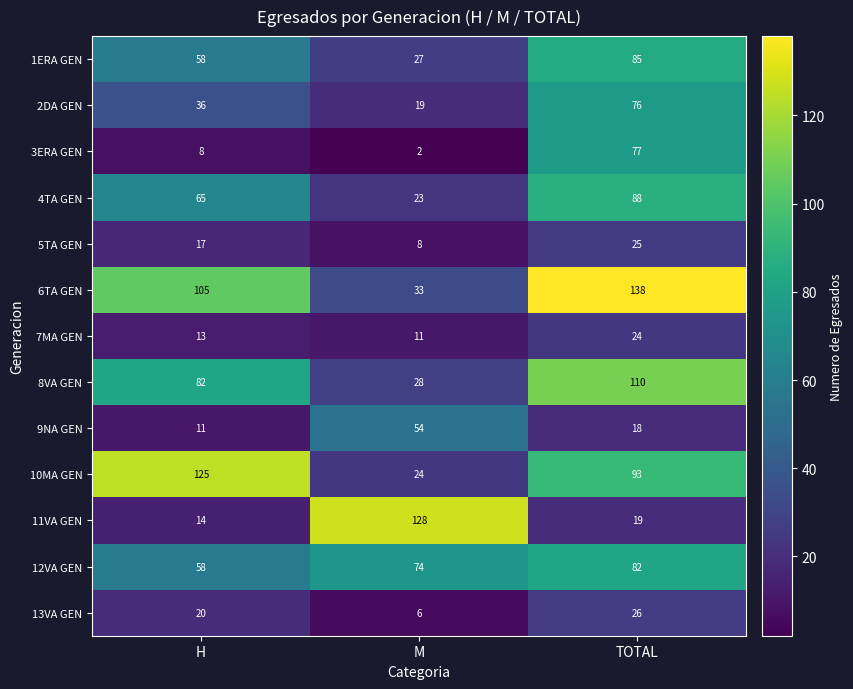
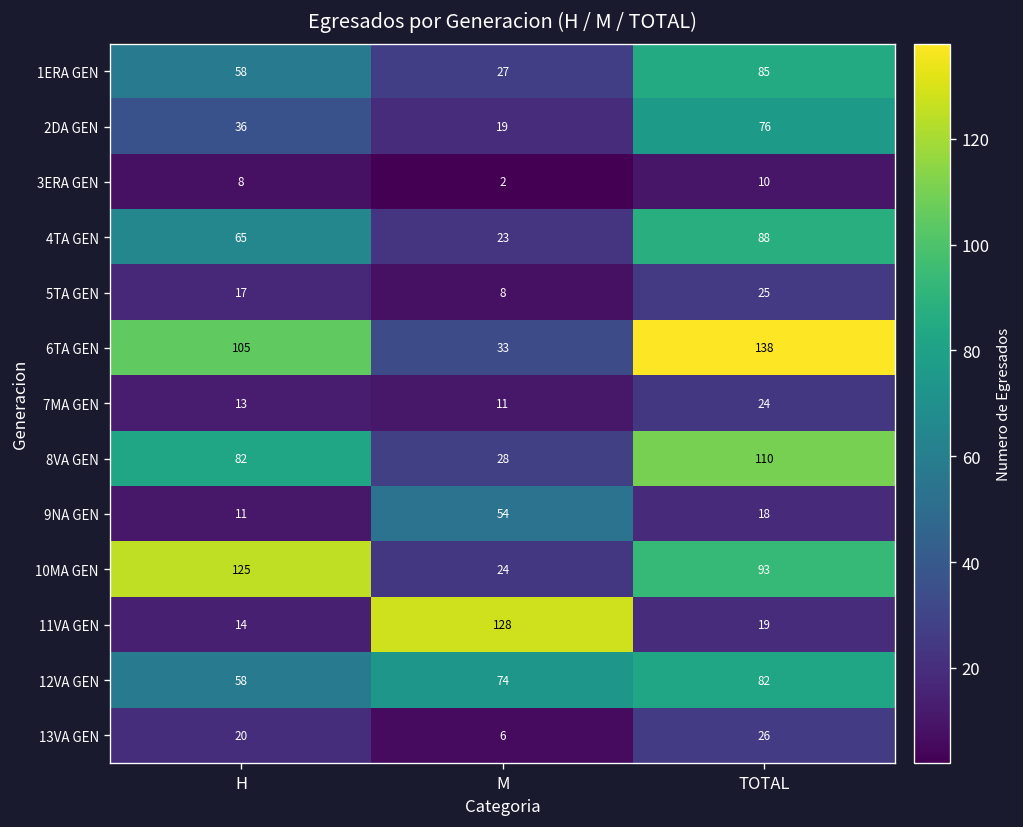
3ERA GEN, TOTAL: 77 -> 10
